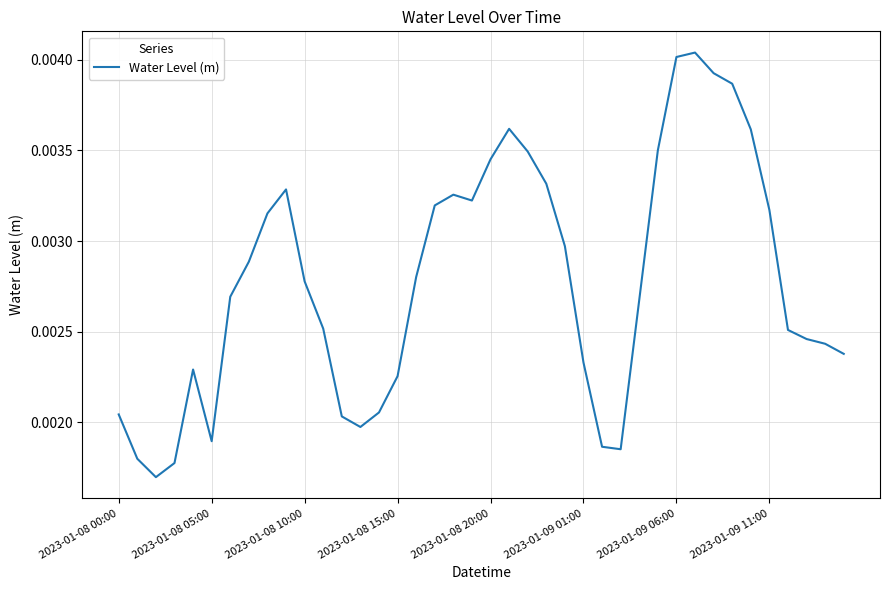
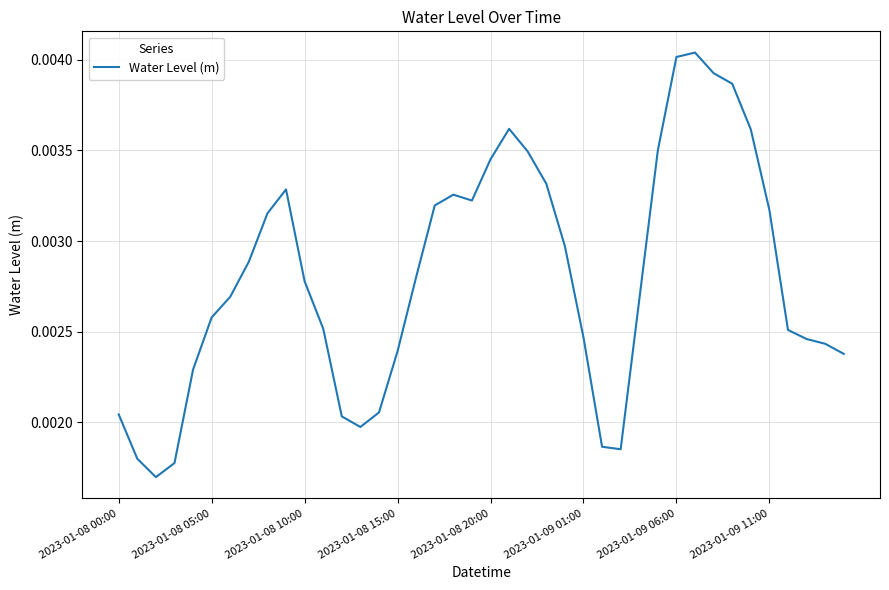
2023-01-08 05:00: 0.00190 -> 0.00258
2023-01-08 15:00: 0.00225 -> 0.00239
2023-01-09 01:00: 0.00233 -> 0.00247
